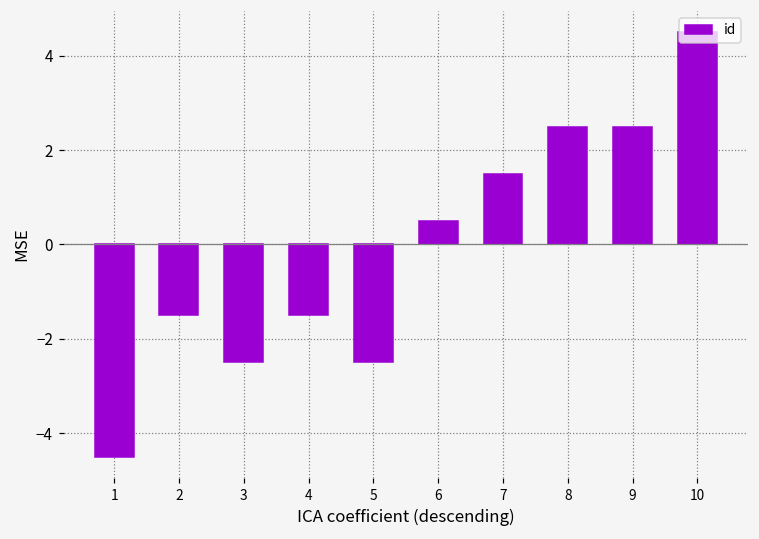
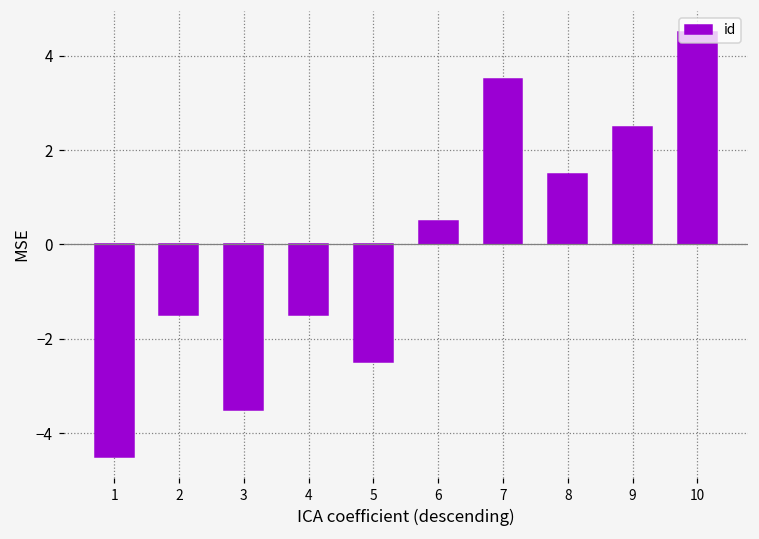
3: -2.5 -> -3.5
7: 1.5 -> 3.5
8: 2.5 -> 1.5
